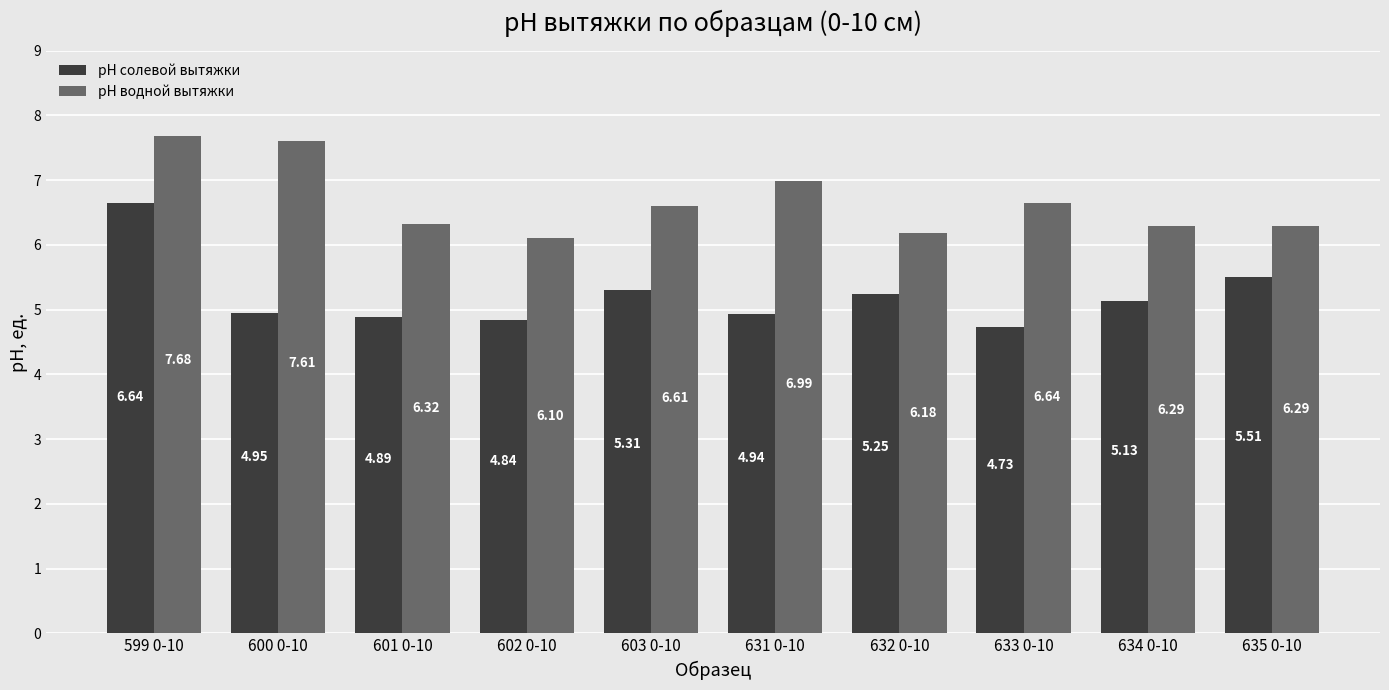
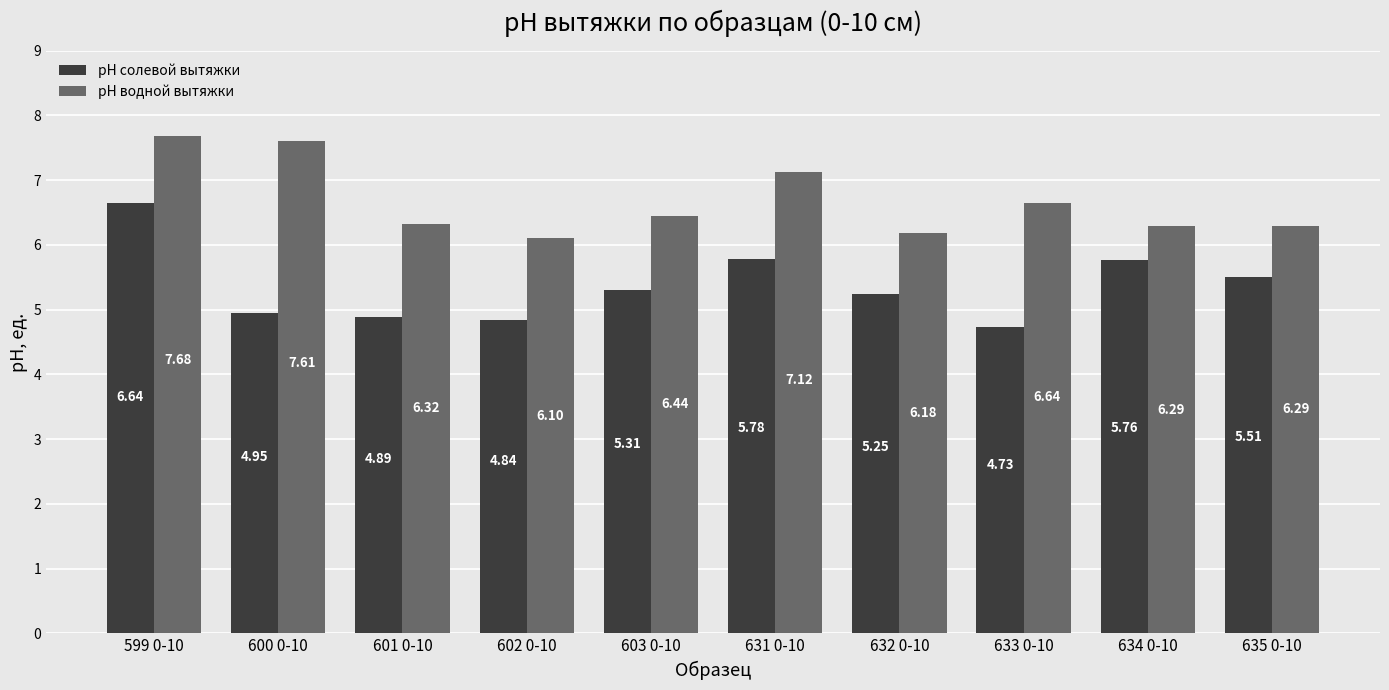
рН водной вытяжки, 603 0-10: 6.61 -> 6.44
рН солевой вытяжки, 631 0-10: 4.94 -> 5.78
рН водной вытяжки, 631 0-10: 6.99 -> 7.12
рН солевой вытяжки, 634 0-10: 5.13 -> 5.76
